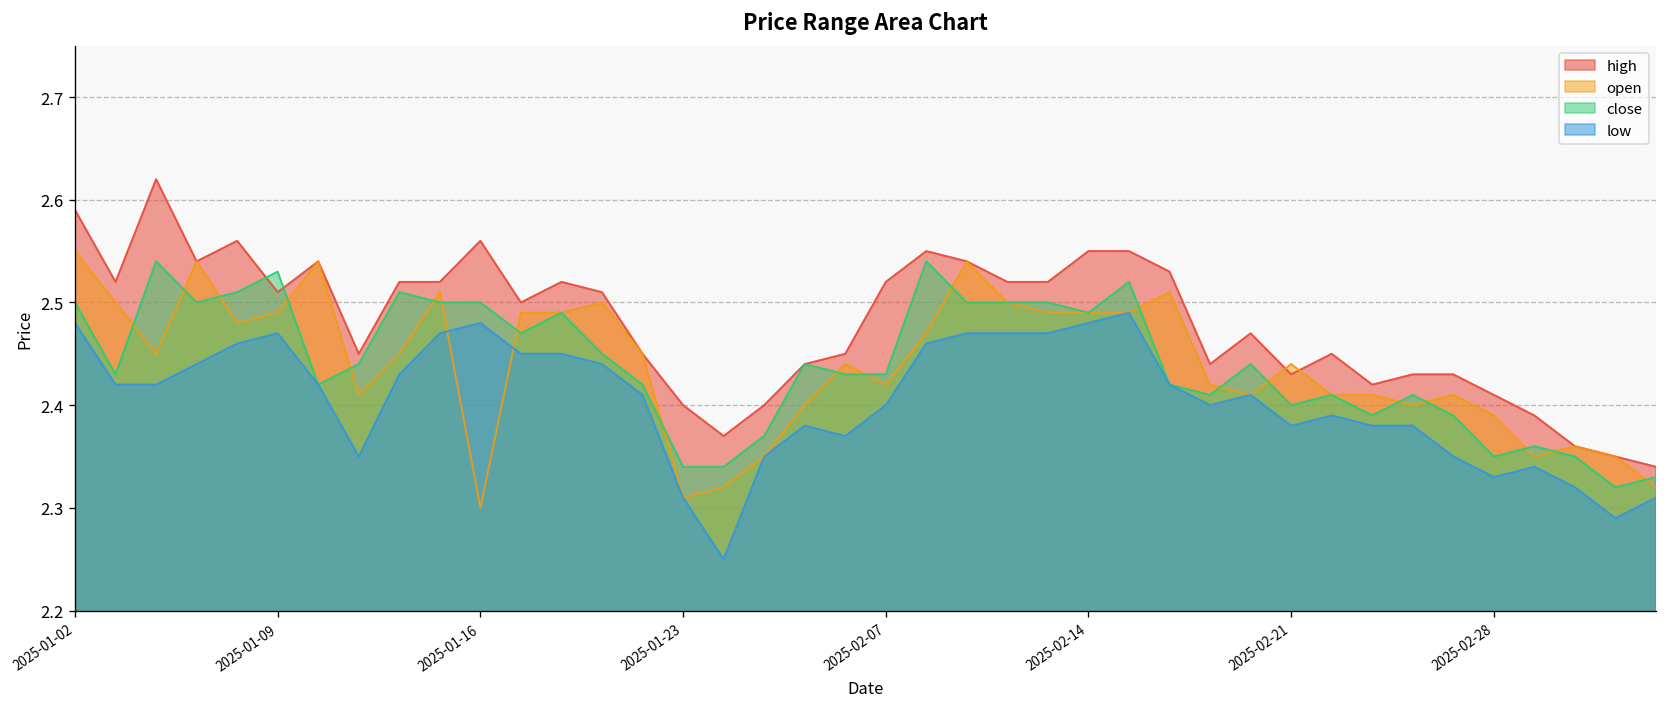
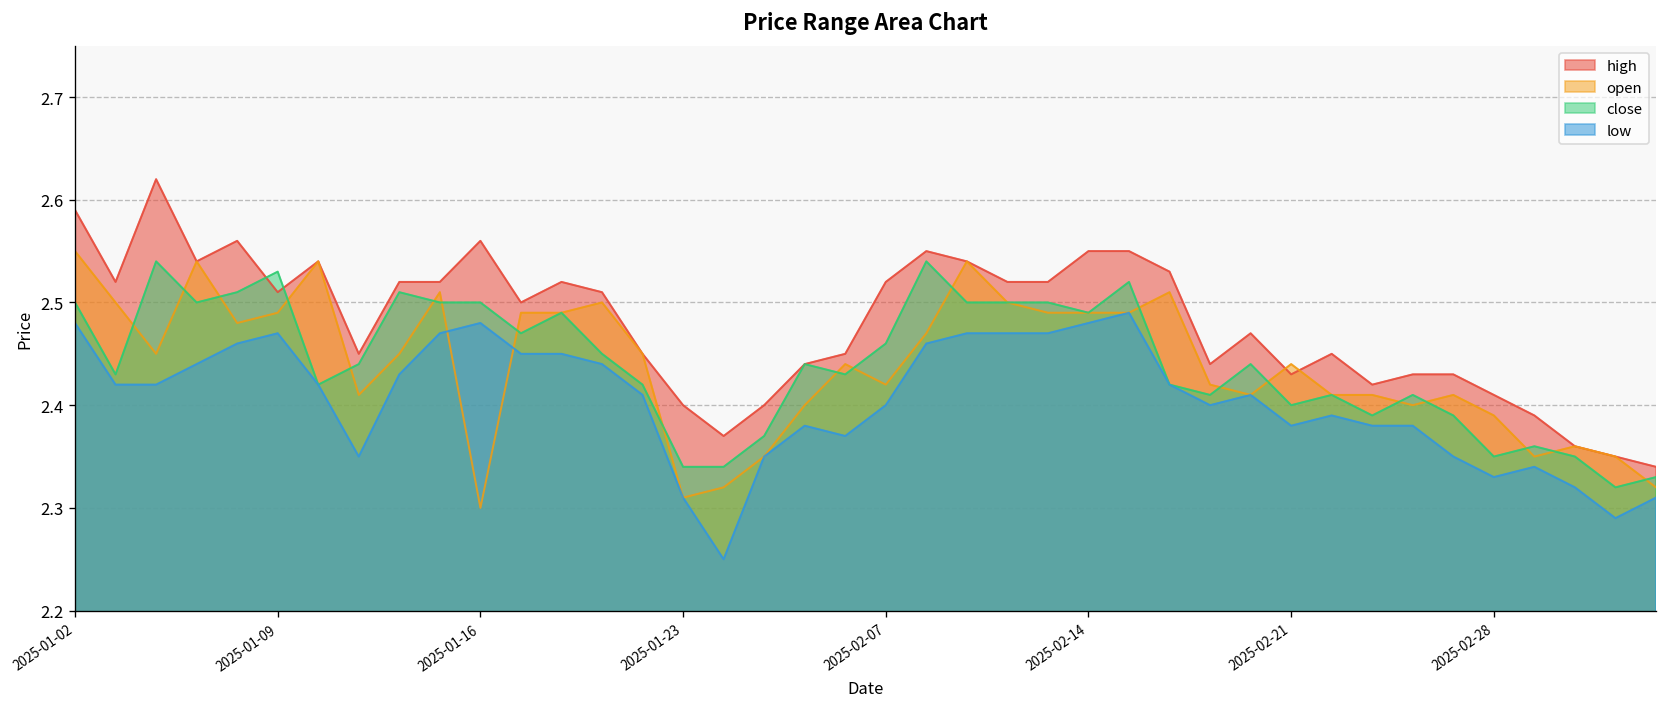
close, 2025-02-07: 2.43 -> 2.46
